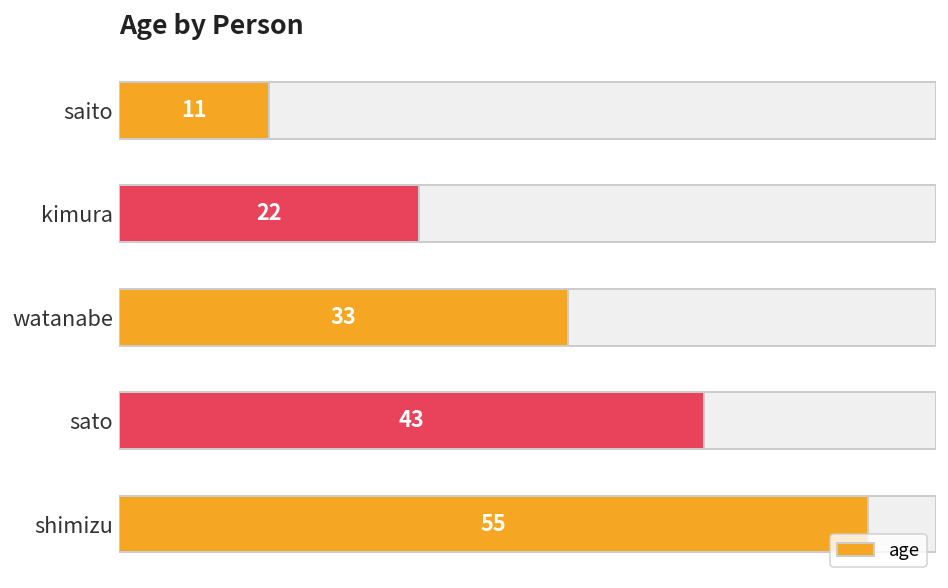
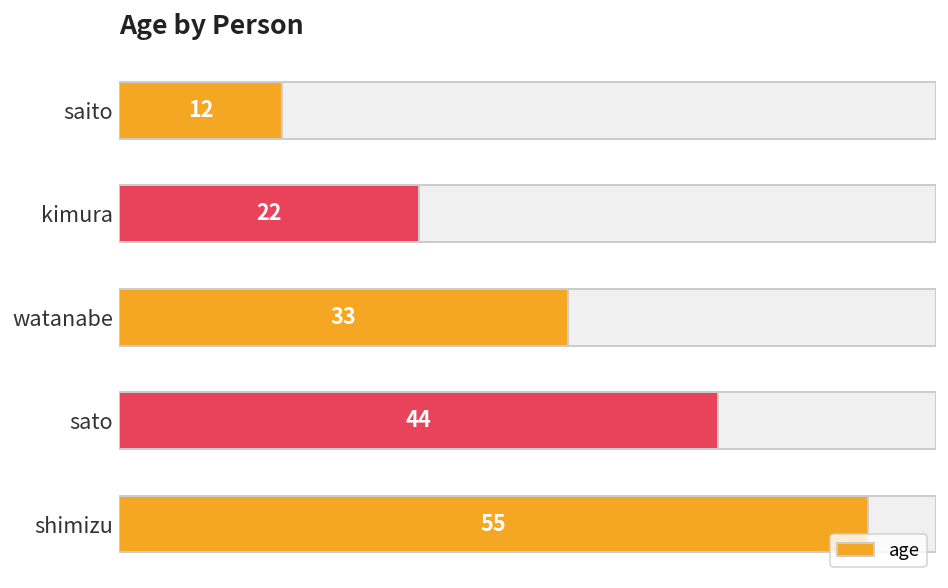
age, saito: 11 -> 12
age, sato: 43 -> 44
